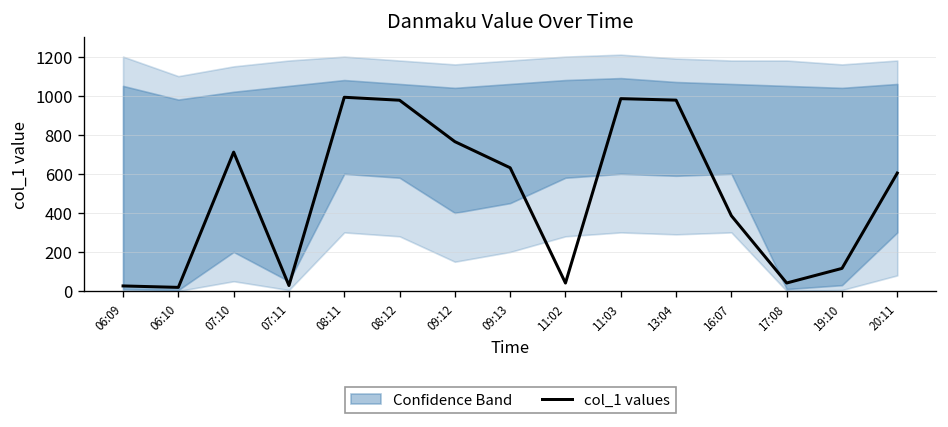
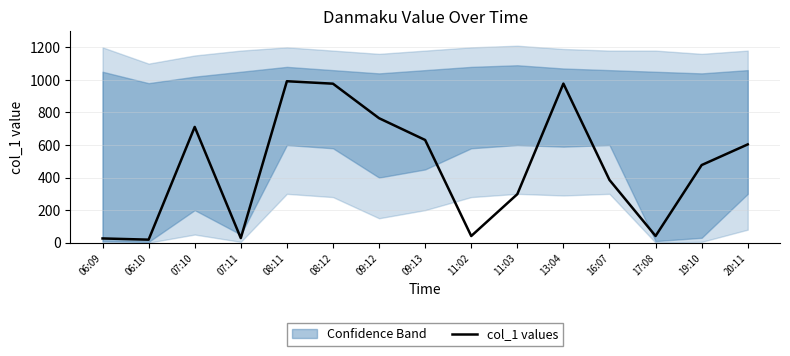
col_1 values, 11:03: 980 -> 300
col_1 values, 19:10: 120 -> 480
